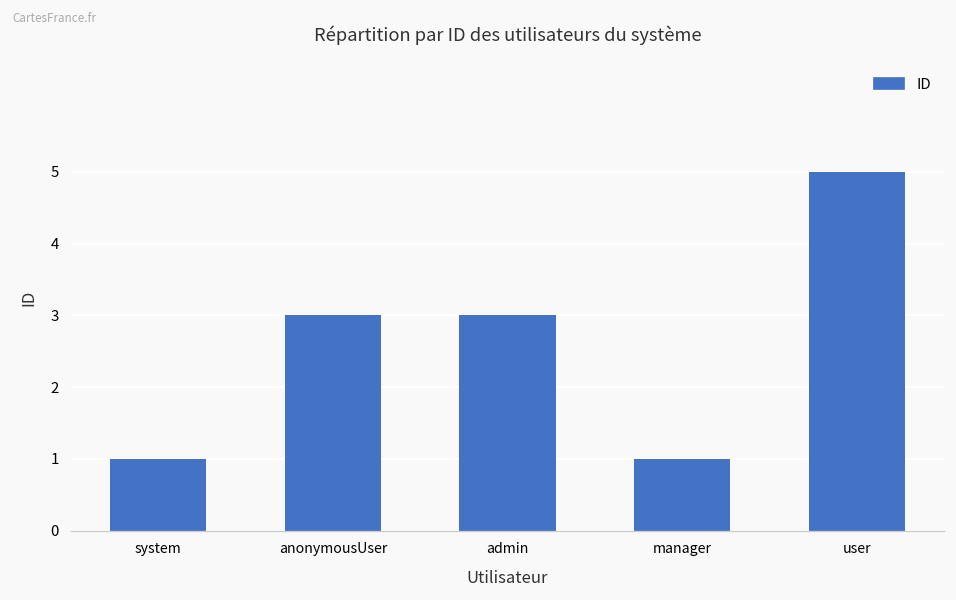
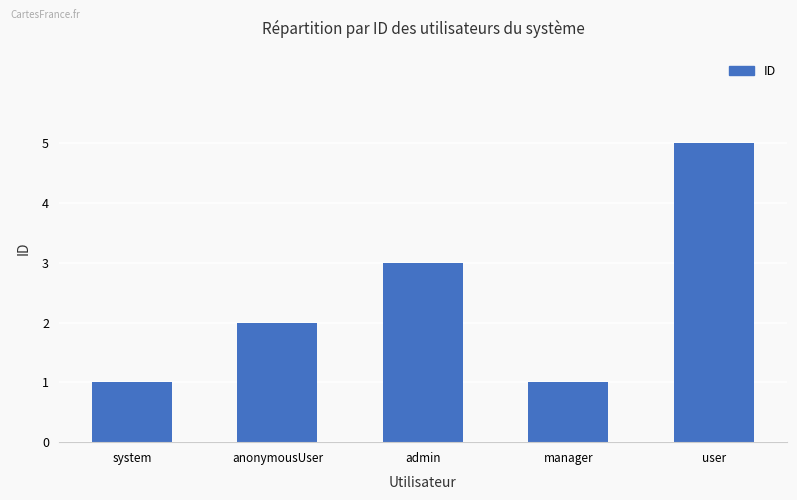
anonymousUser: 3 -> 2
